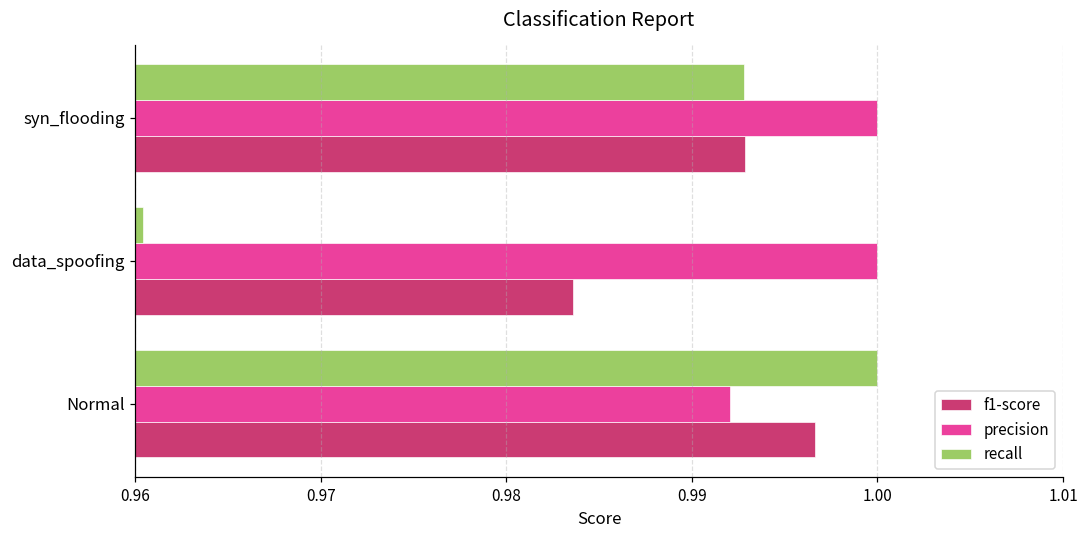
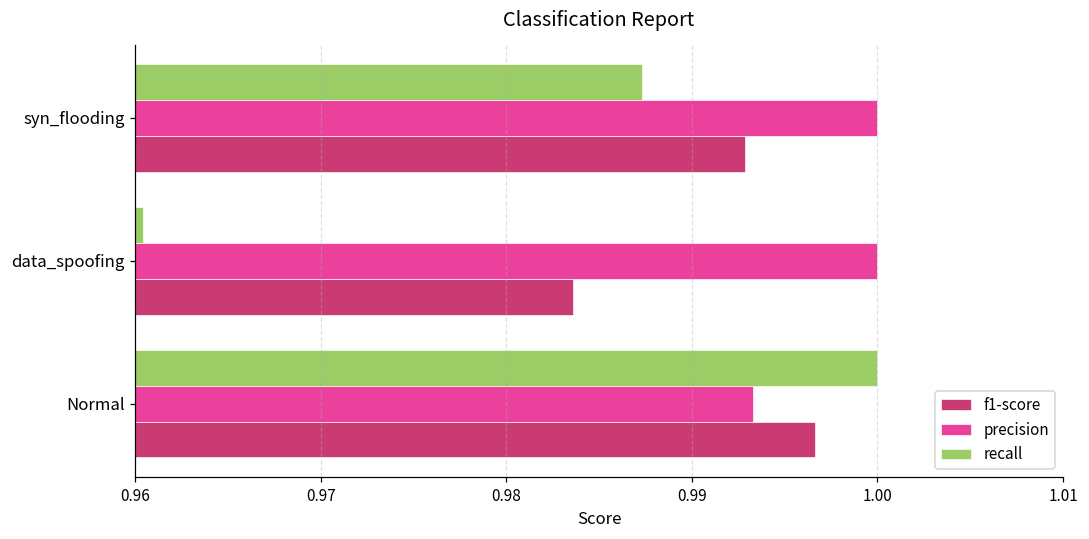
recall, syn_flooding: 0.9928 -> 0.9873
precision, Normal: 0.9921 -> 0.9933
